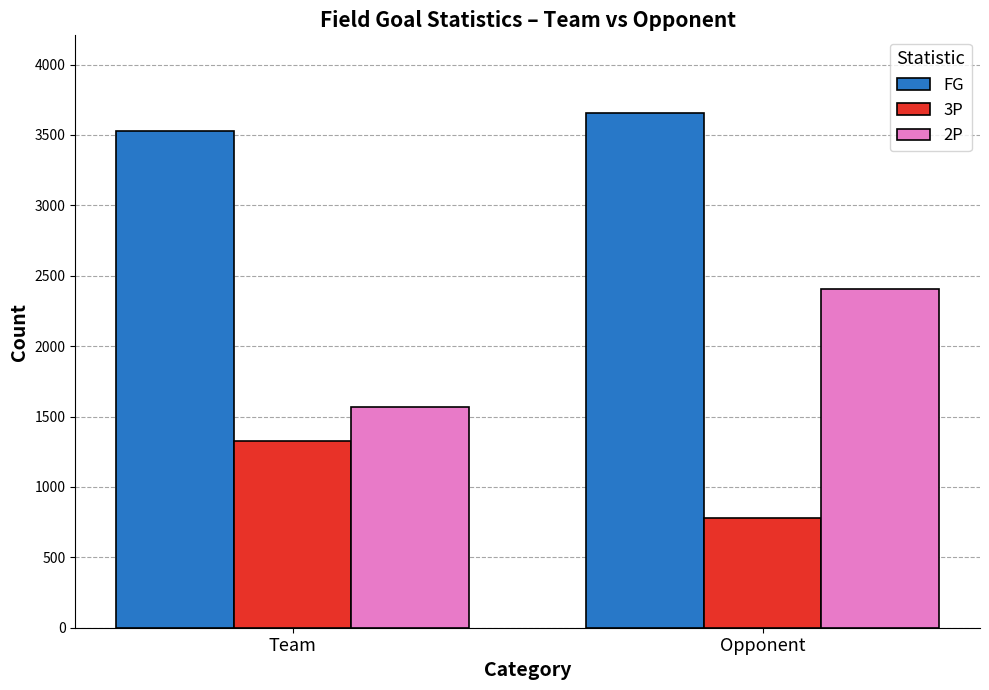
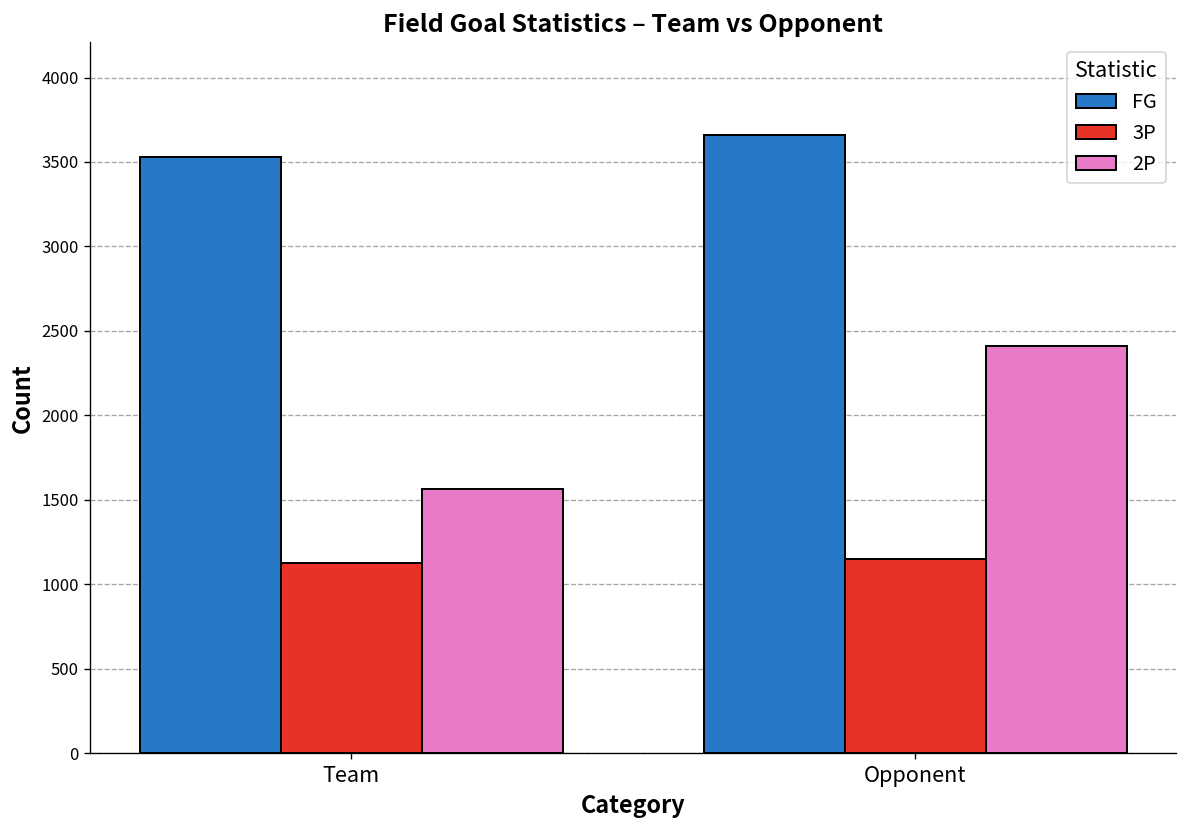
3P, Team: 1330 -> 1130
3P, Opponent: 780 -> 1150
